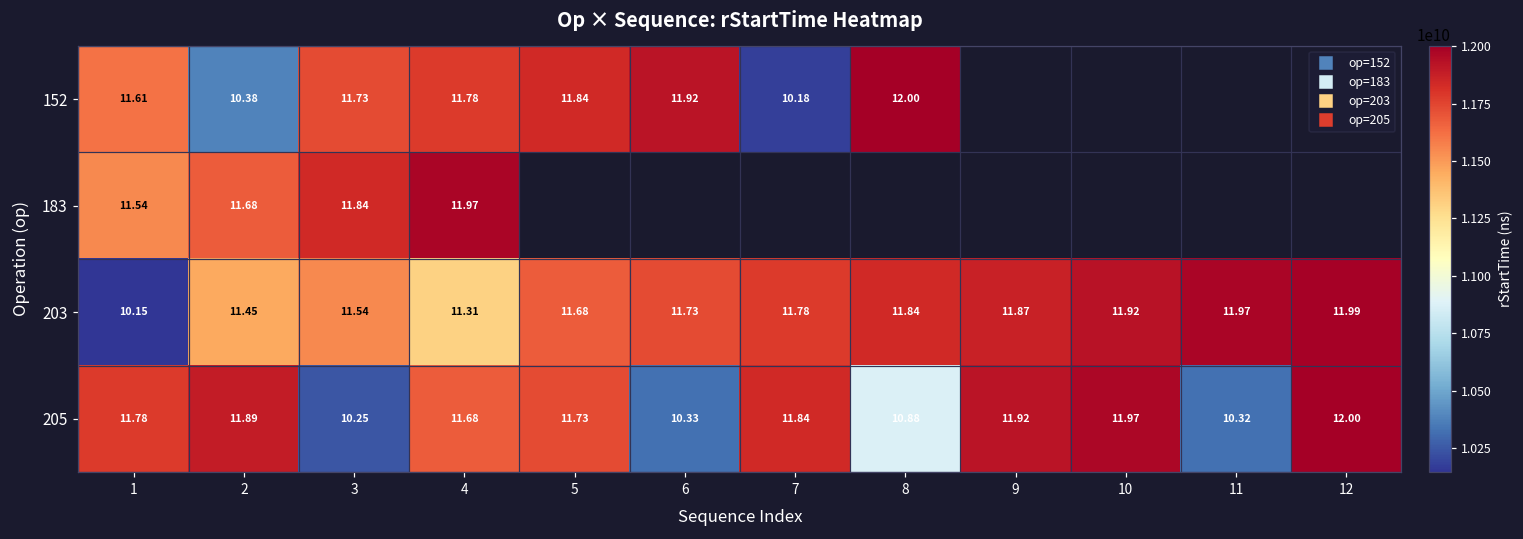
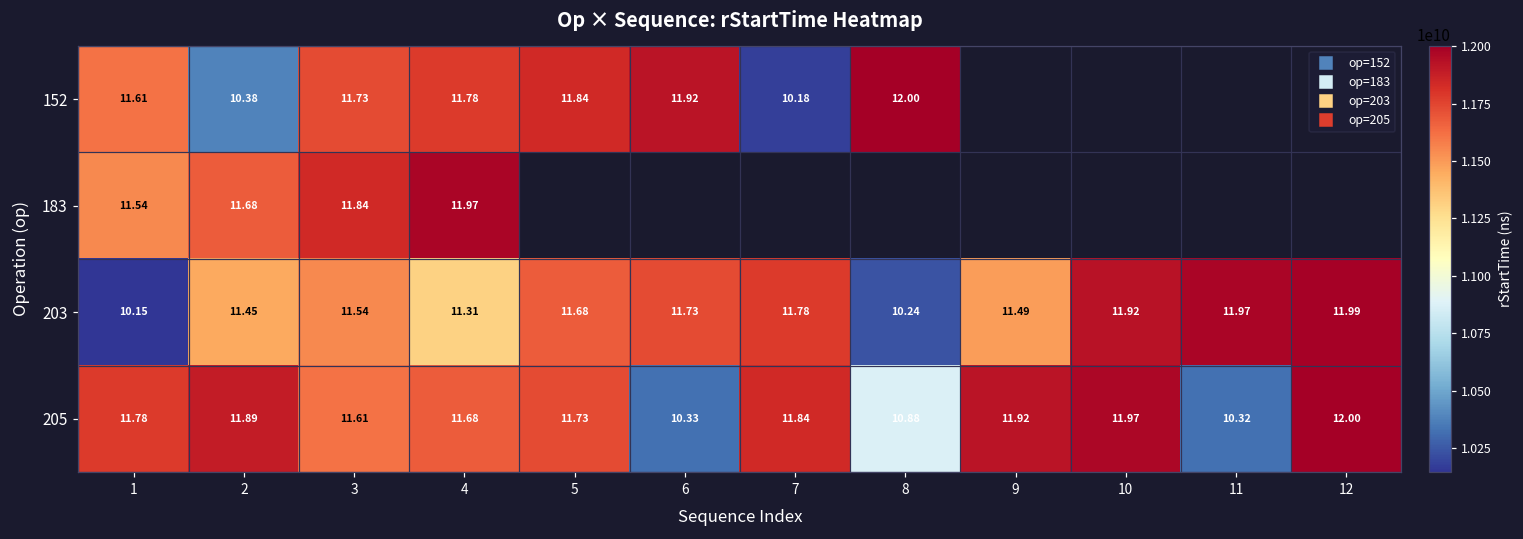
203, 8: 11.84 -> 10.24
203, 9: 11.87 -> 11.49
205, 3: 10.25 -> 11.61
